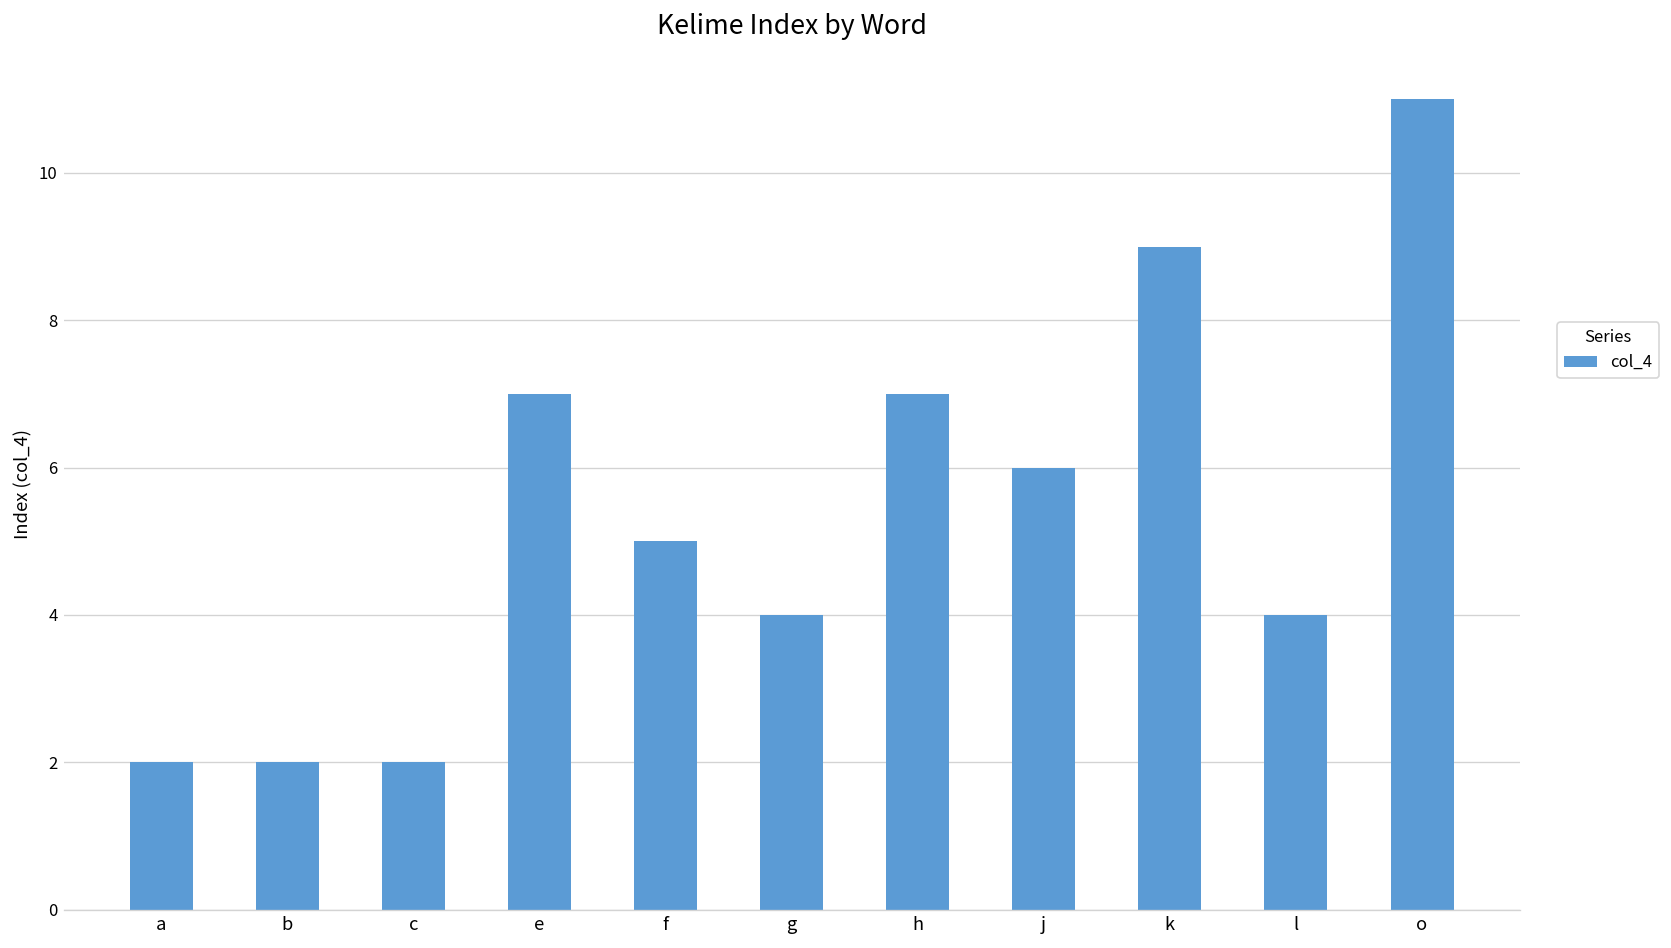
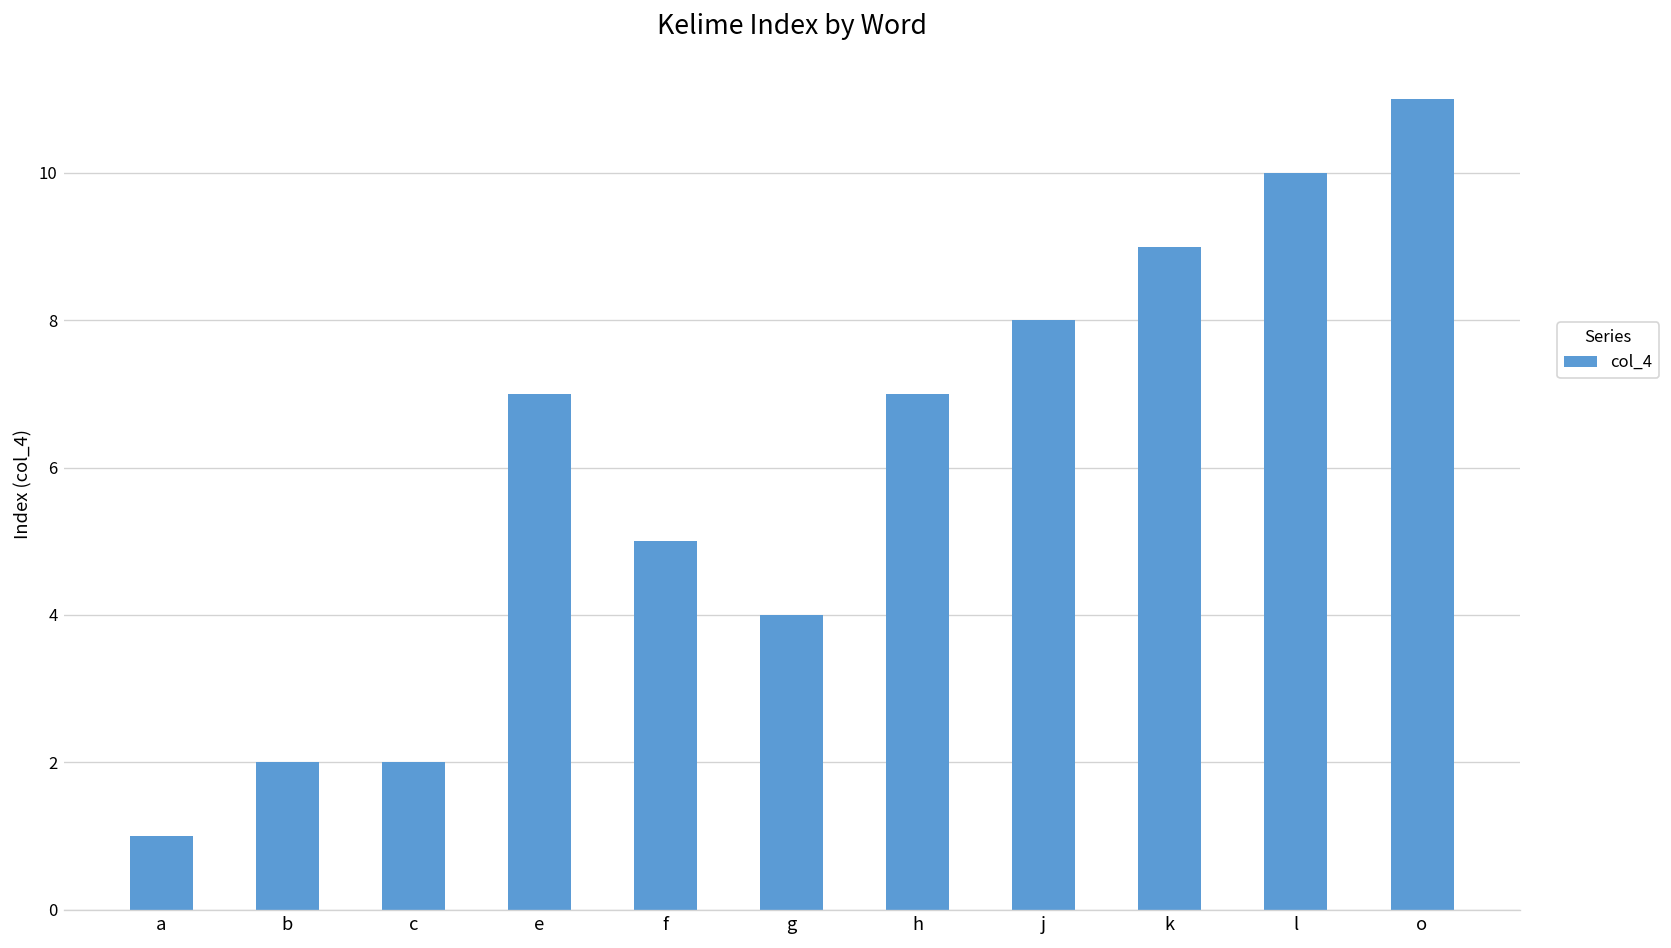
a: 2 -> 1
j: 6 -> 8
l: 4 -> 10
